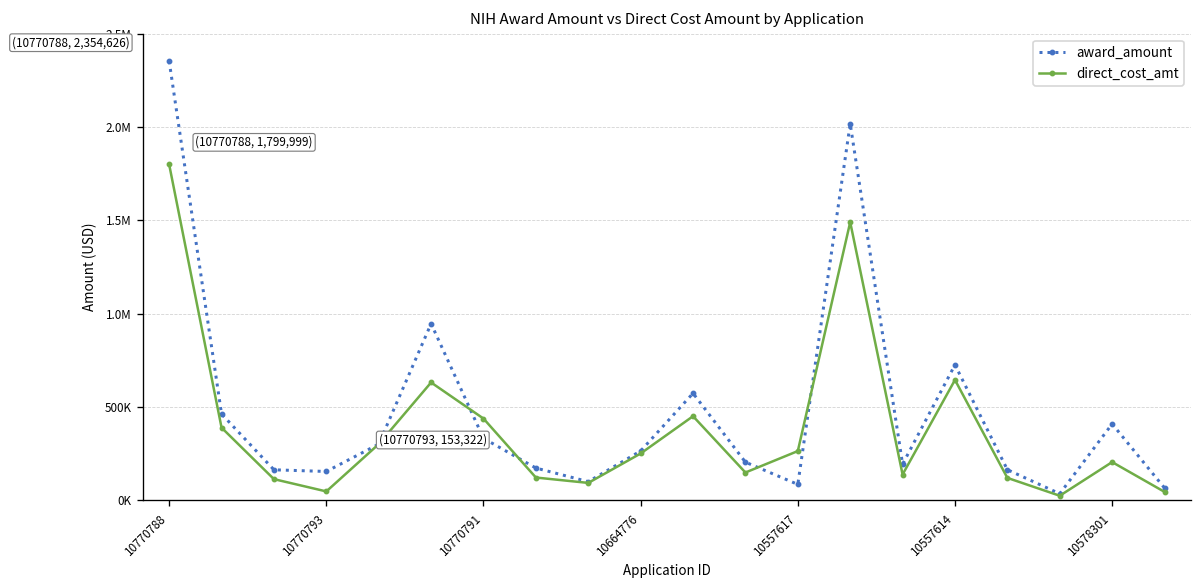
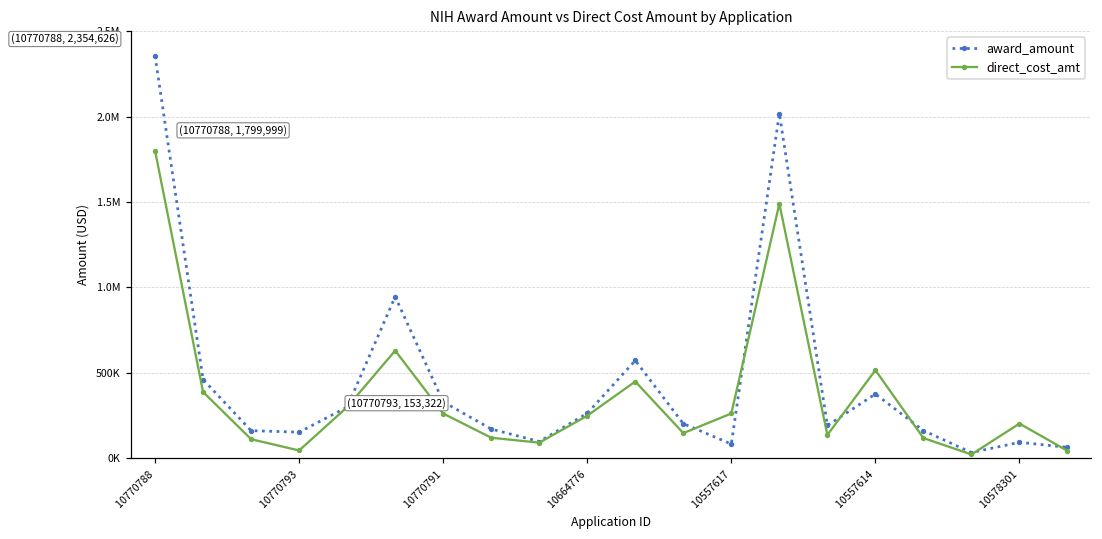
direct_cost_amt, 10770791: 440000 -> 260000
award_amount, 10557614: 730000 -> 380000
direct_cost_amt, 10557614: 640000 -> 520000
award_amount, 10578301: 410000 -> 90000
